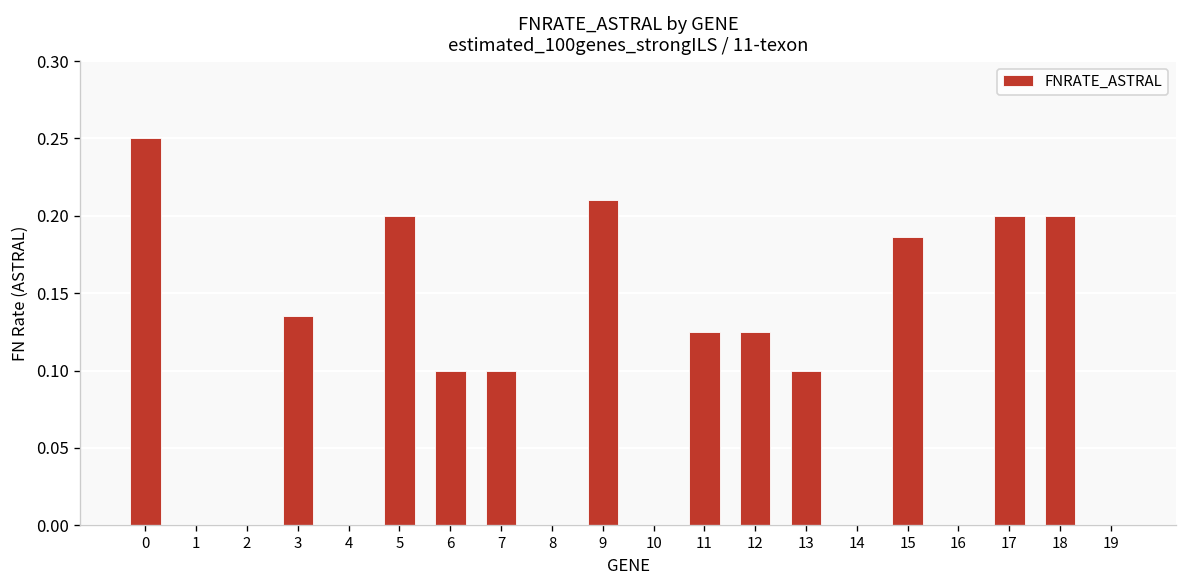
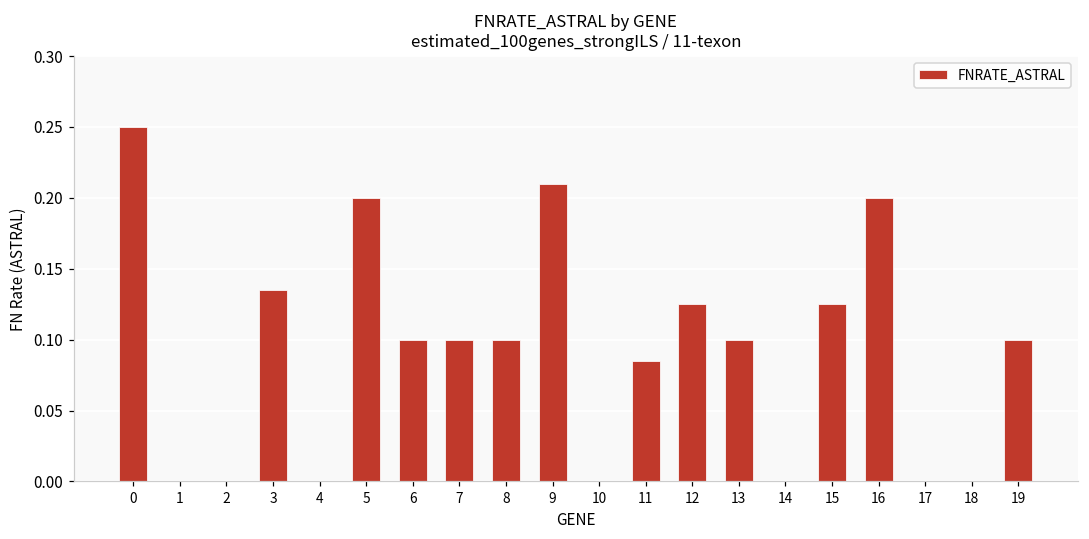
8: 0.0 -> 0.1
11: 0.125 -> 0.085
15: 0.186 -> 0.125
16: 0.0 -> 0.2
17: 0.2 -> 0.0
18: 0.2 -> 0.0
19: 0.0 -> 0.1
